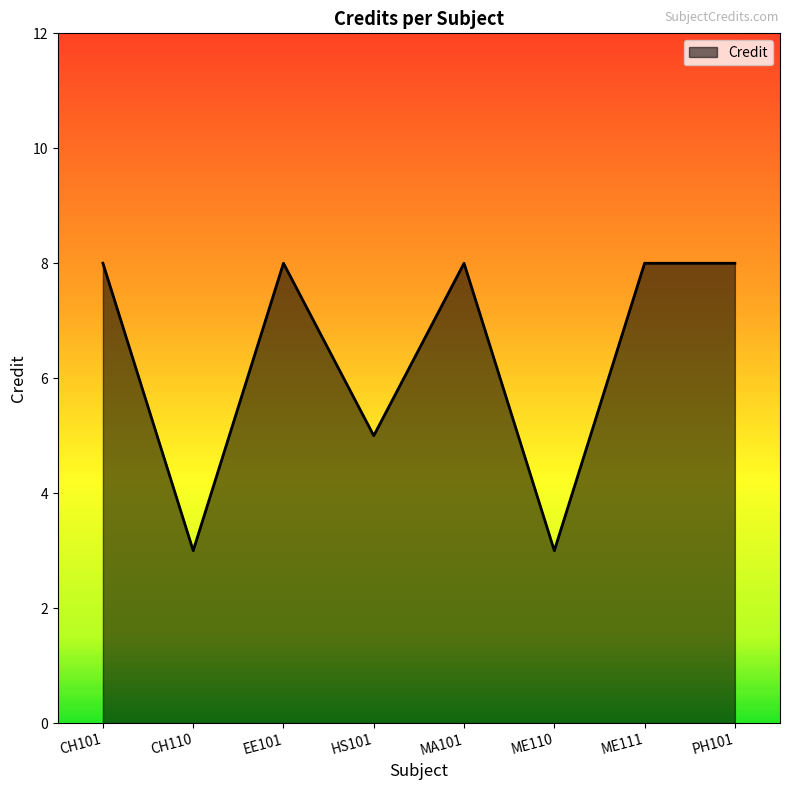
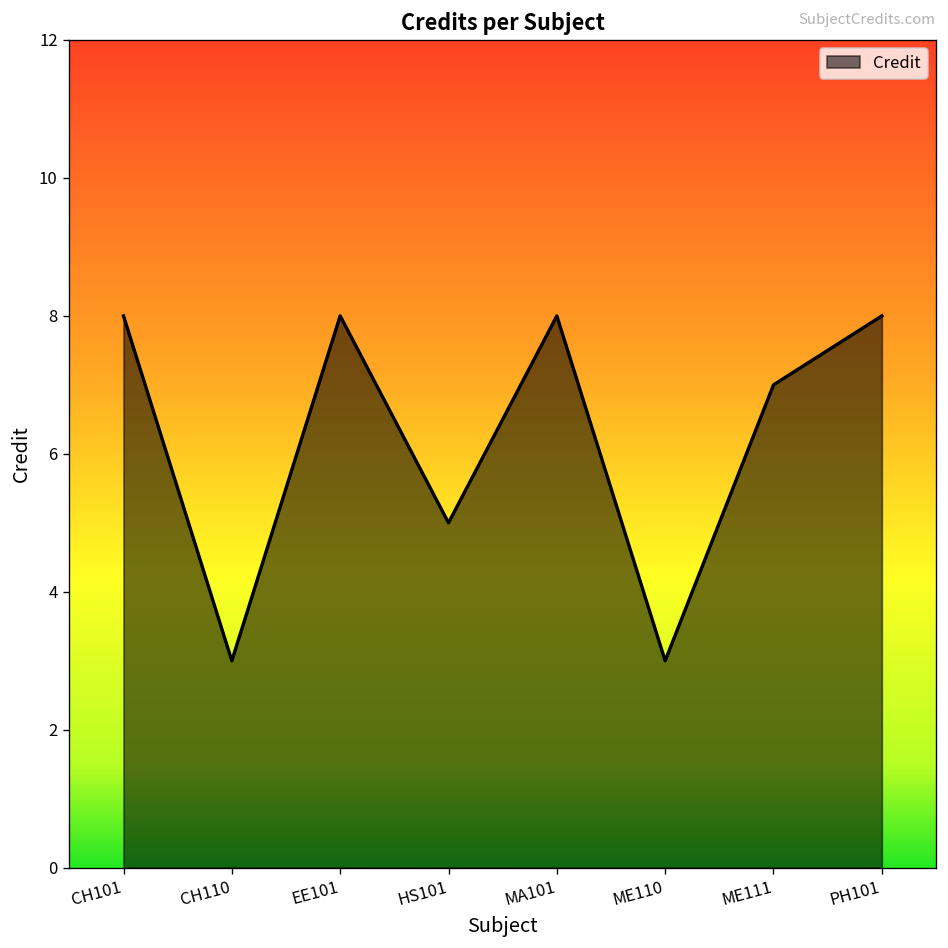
ME111: 8 -> 7
